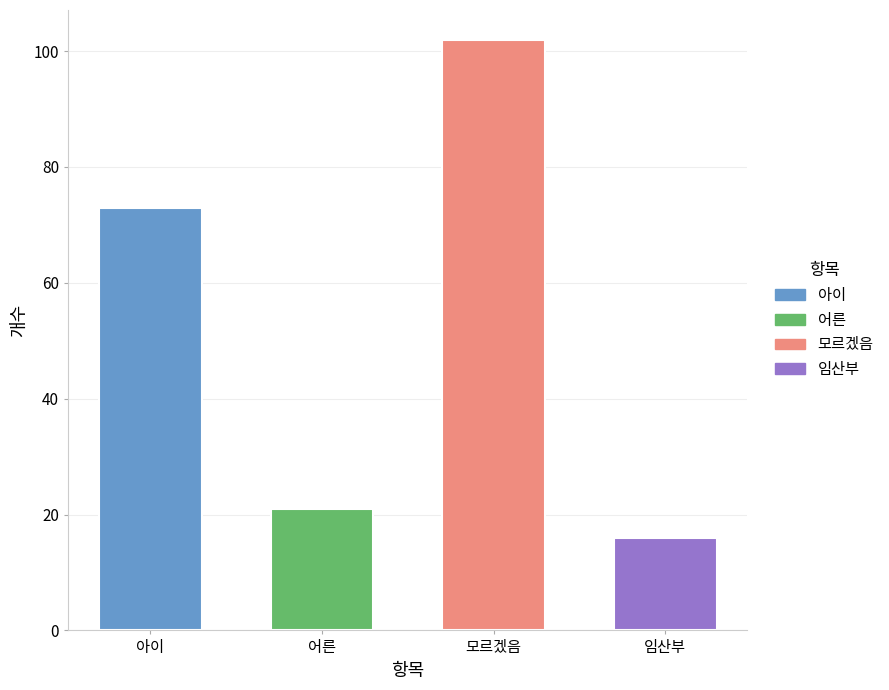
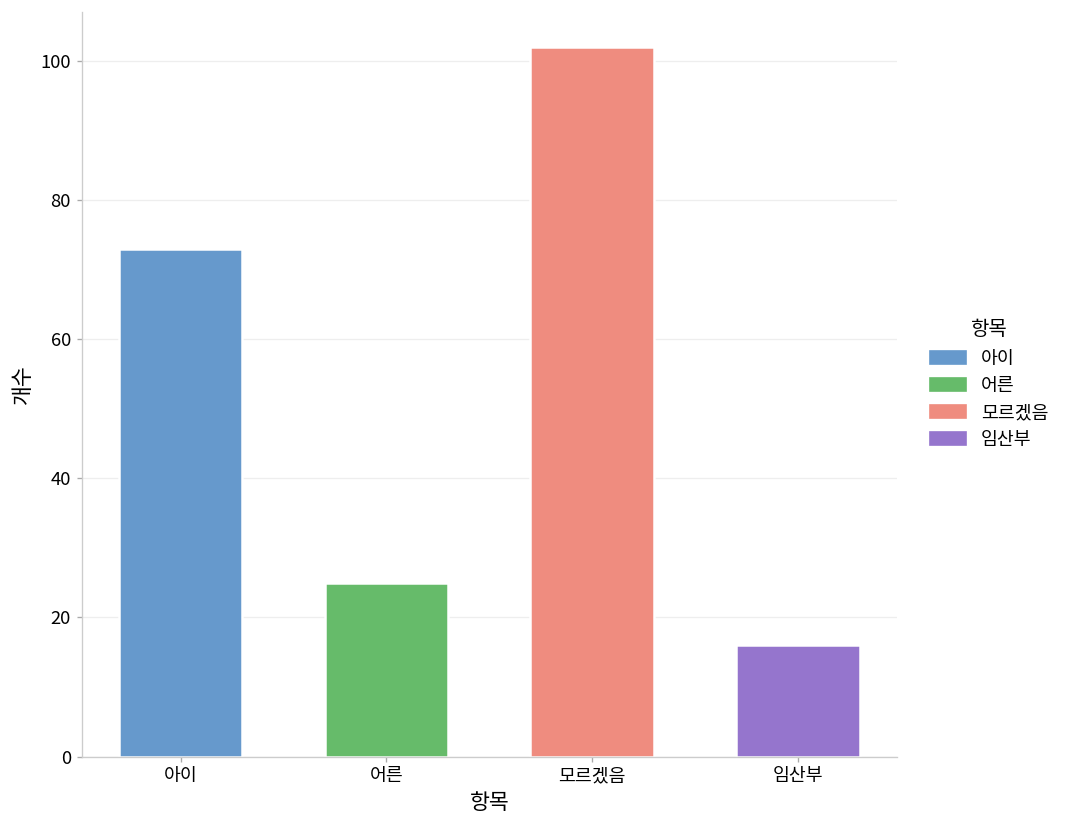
어른: 21 -> 25
